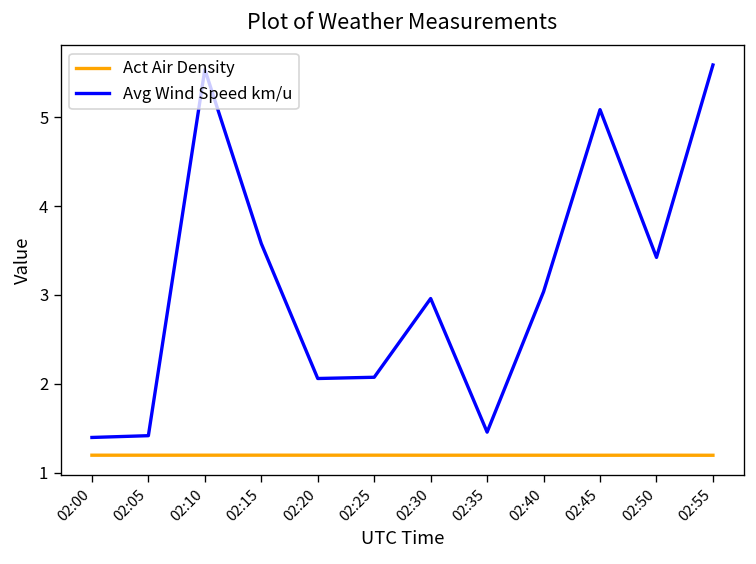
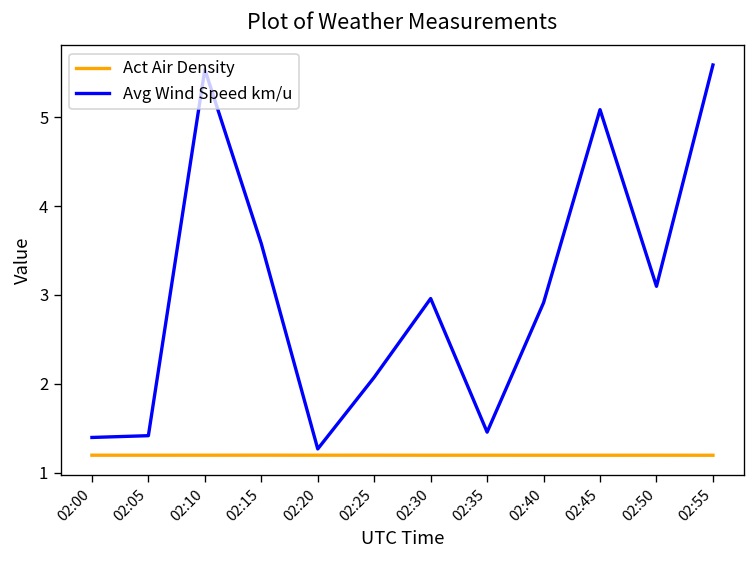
Avg Wind Speed km/u, 02:20: 2.1 -> 1.3
Avg Wind Speed km/u, 02:40: 3.0 -> 2.9
Avg Wind Speed km/u, 02:50: 3.4 -> 3.1
